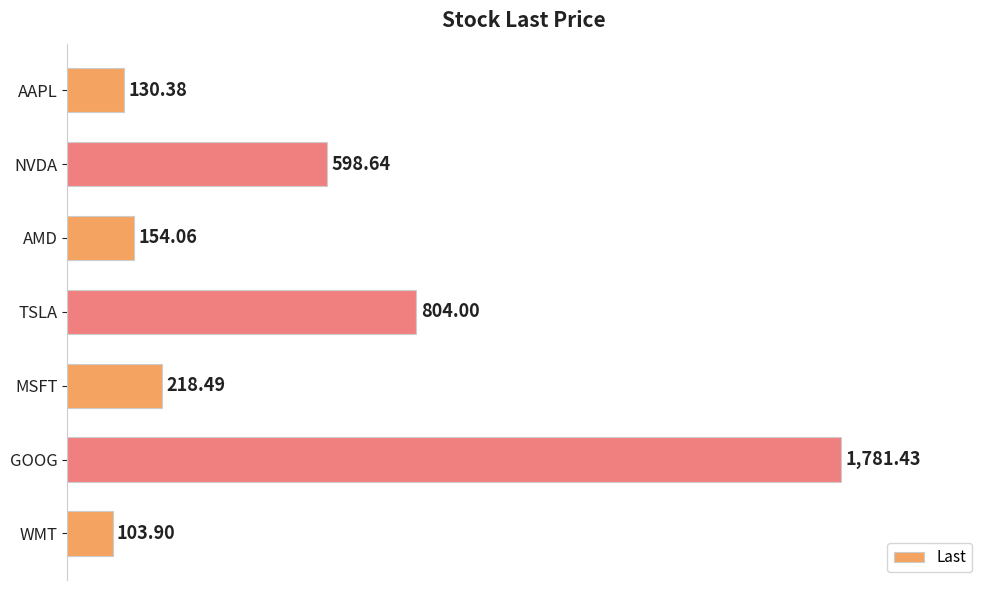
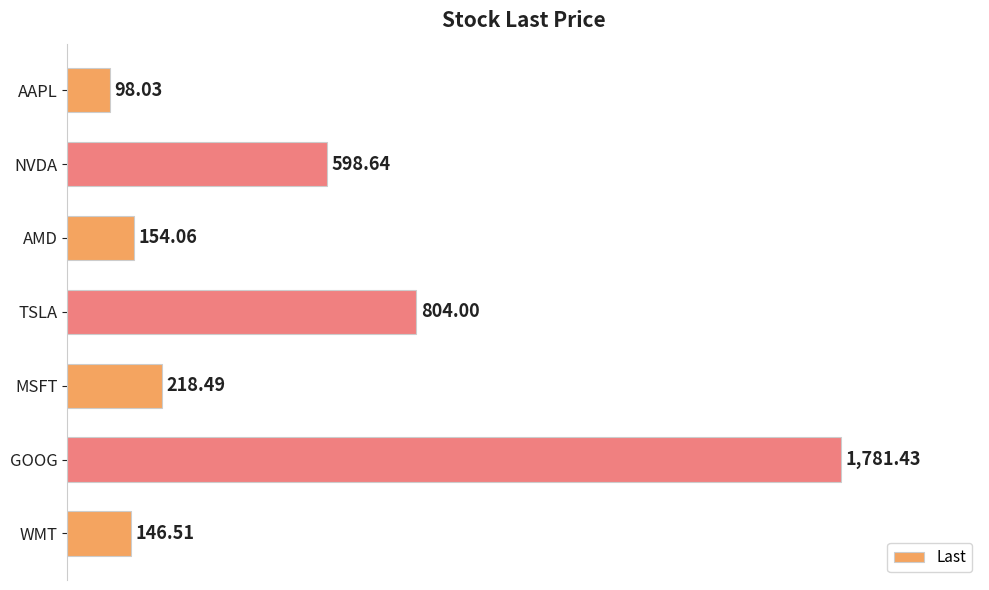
AAPL: 130.38 -> 98.03
WMT: 103.90 -> 146.51
